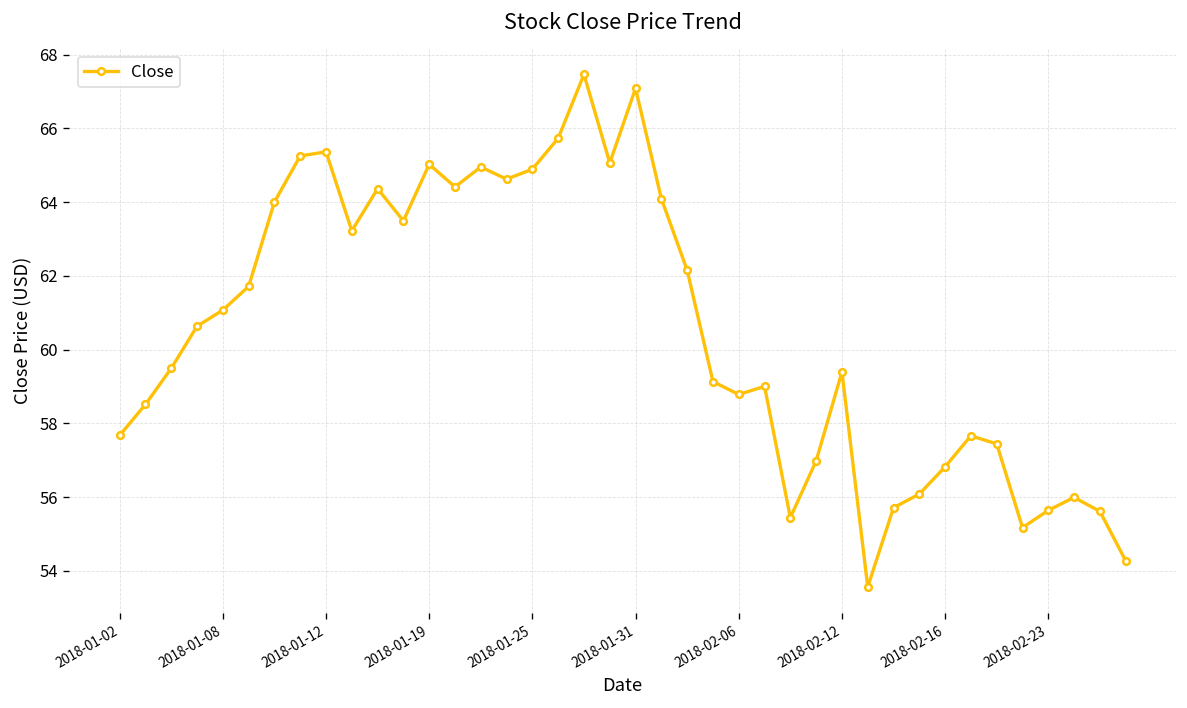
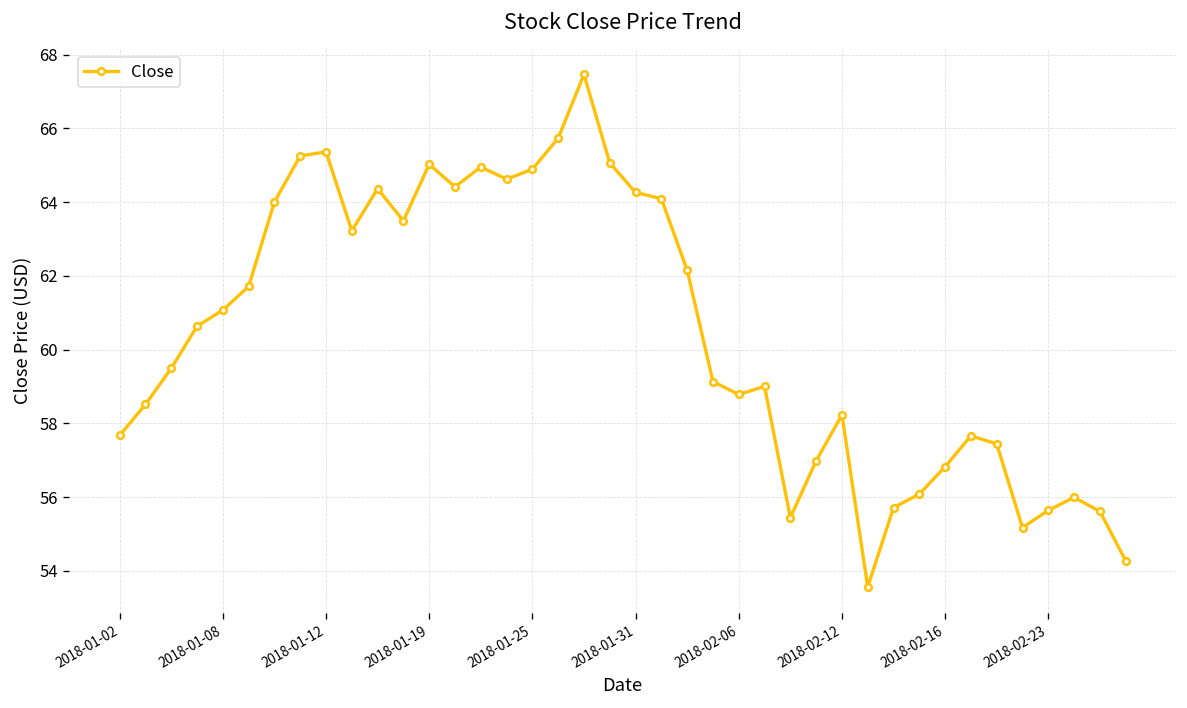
2018-01-31: 67.1 -> 64.3
2018-02-12: 59.4 -> 58.2
